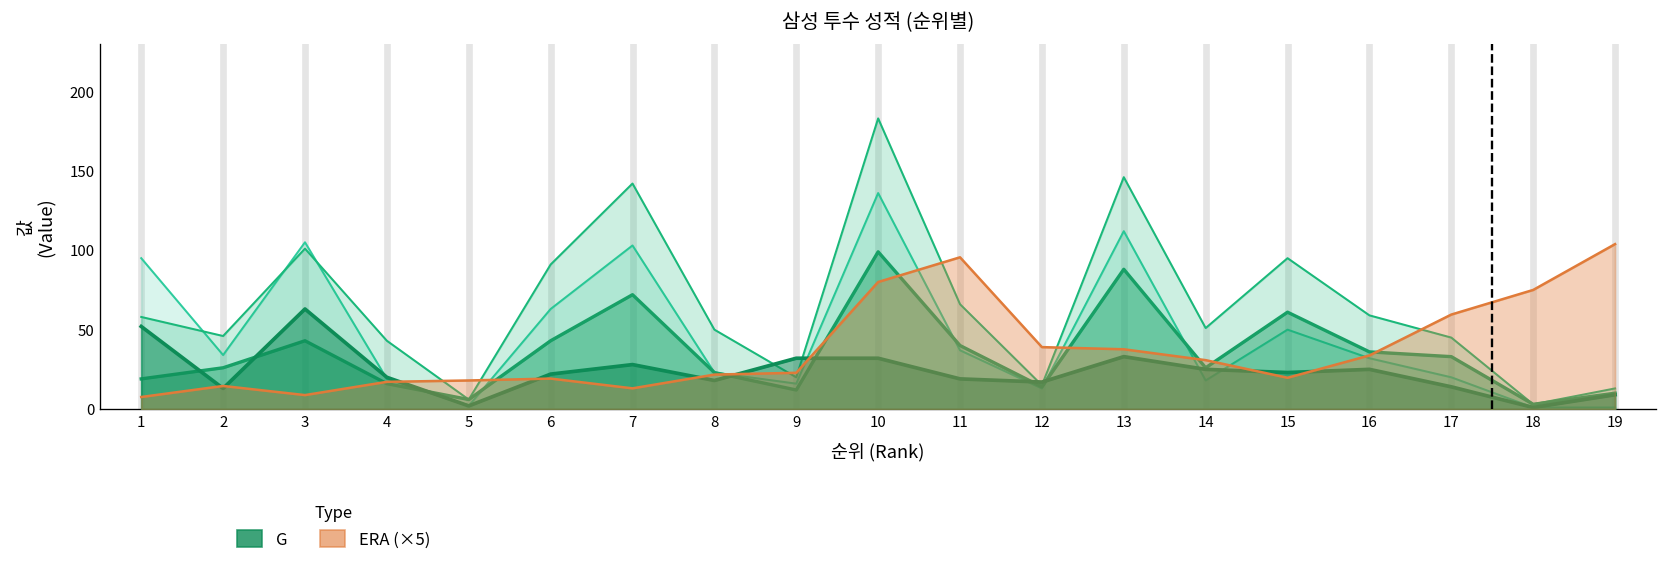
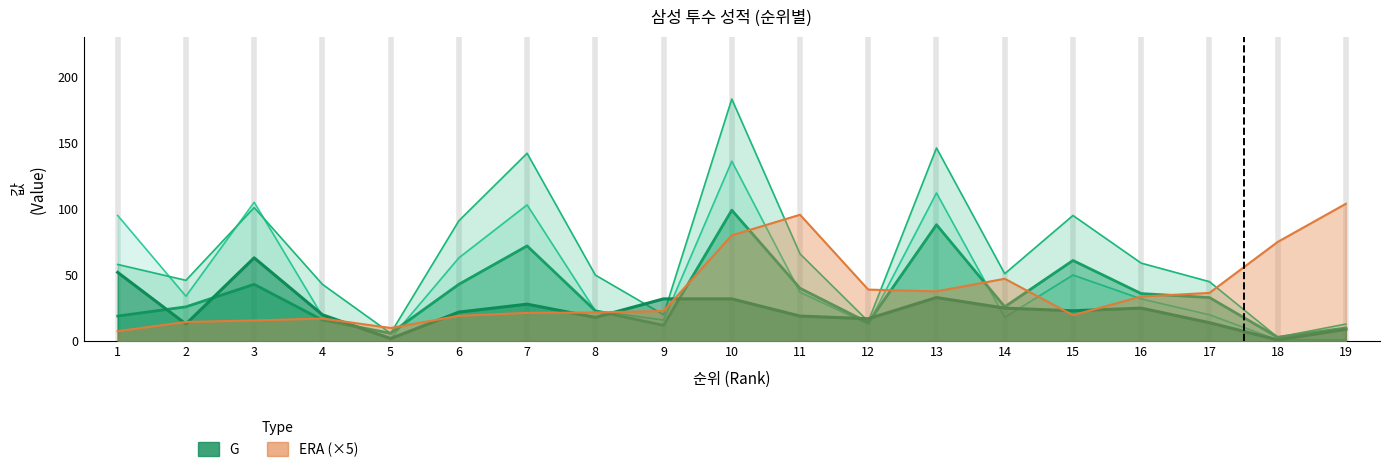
ERA (×5), 3: 9 -> 16
ERA (×5), 5: 18 -> 10
ERA (×5), 7: 13 -> 21
ERA (×5), 14: 31 -> 47
ERA (×5), 17: 60 -> 37
